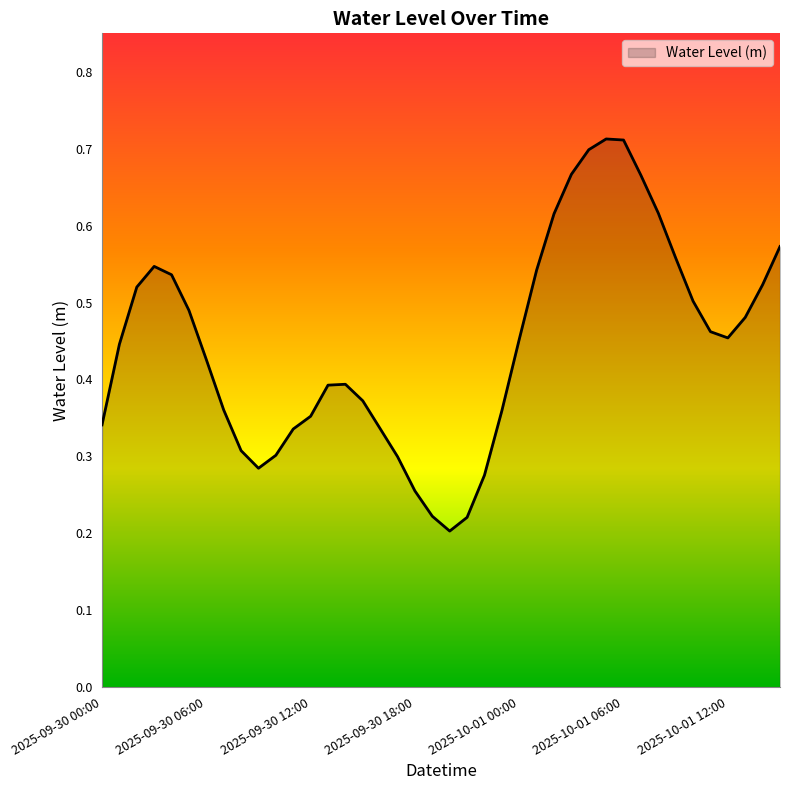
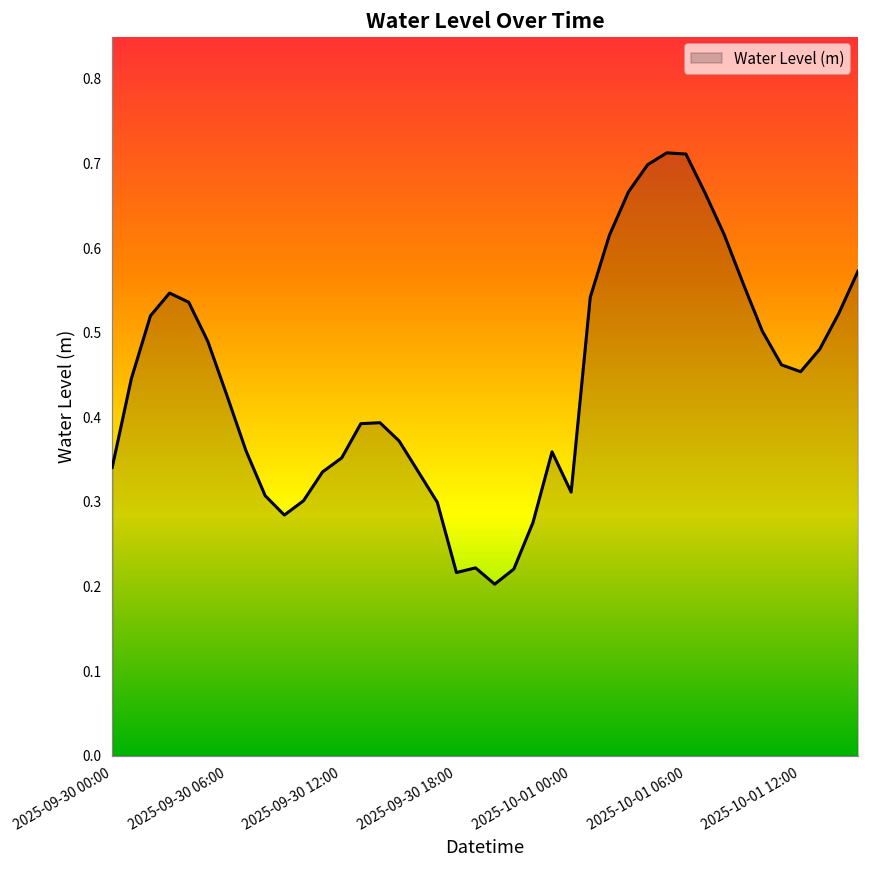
2025-09-30 18:00: 0.25 -> 0.22
2025-10-01 00:00: 0.45 -> 0.31
